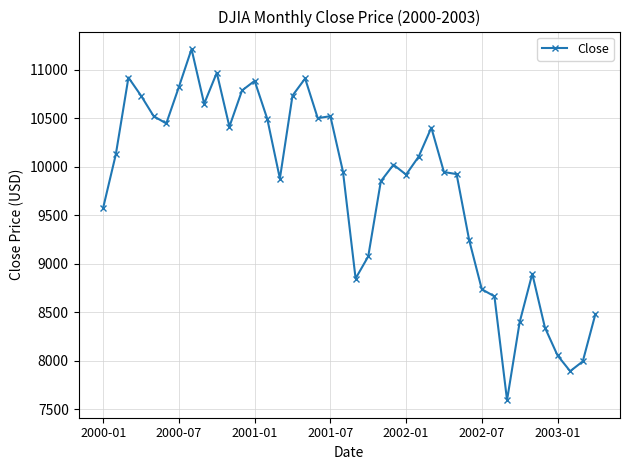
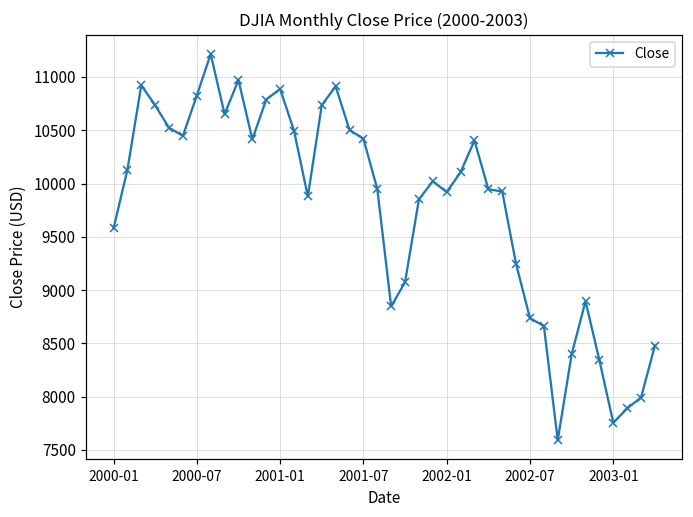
2001-07: 10500 -> 10400
2003-01: 8100 -> 7800
